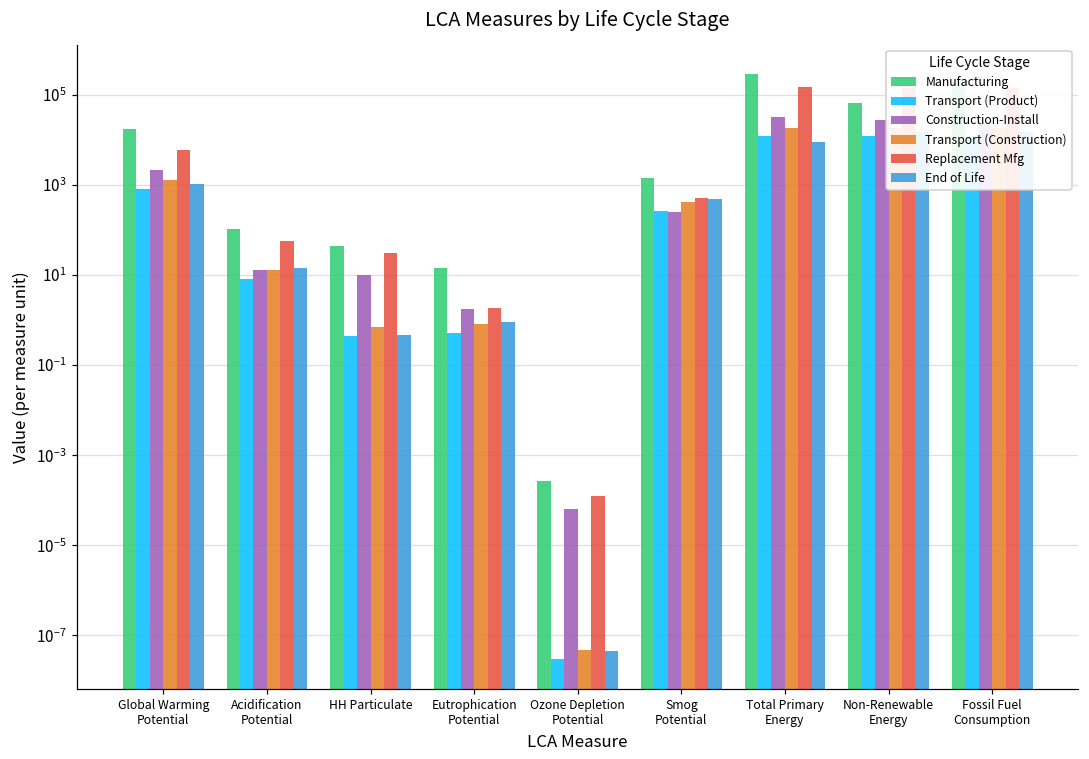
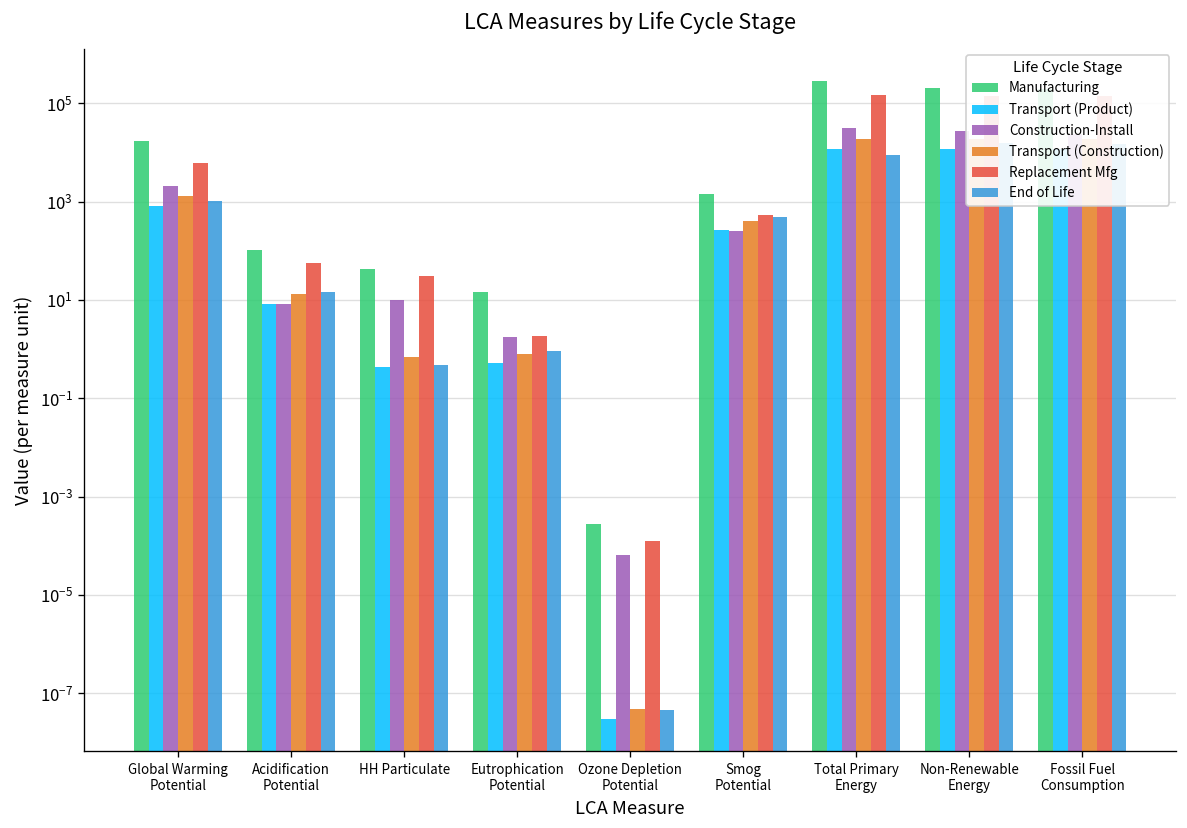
Construction-Install, Acidification Potential: 13 -> 8
Manufacturing, Non-Renewable Energy: 70000 -> 200000
